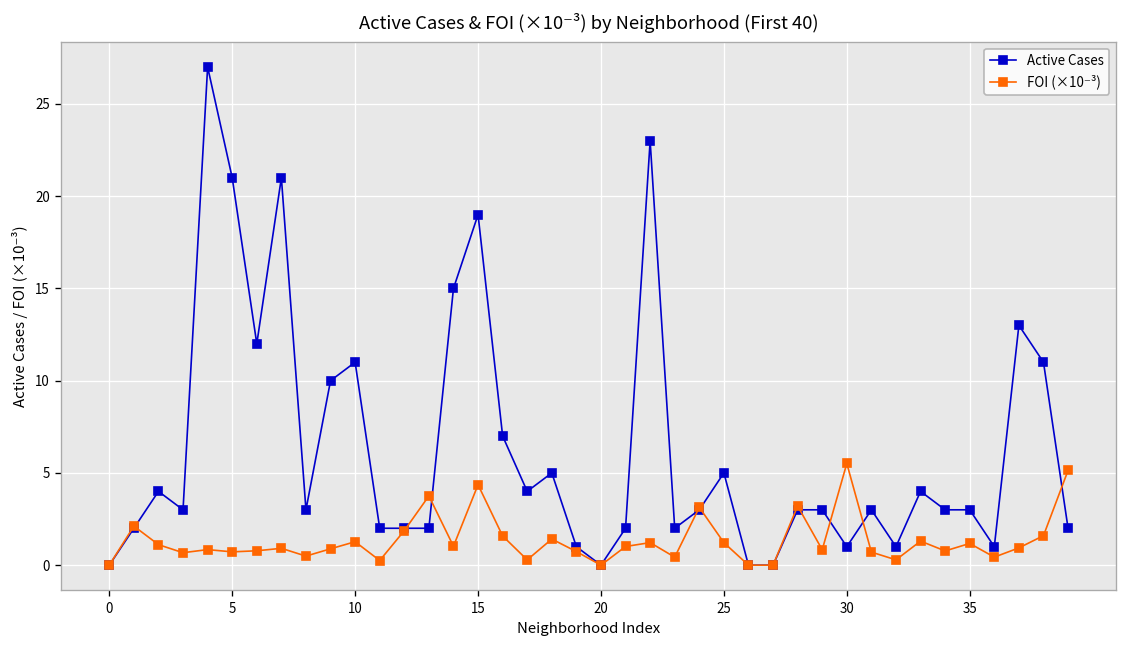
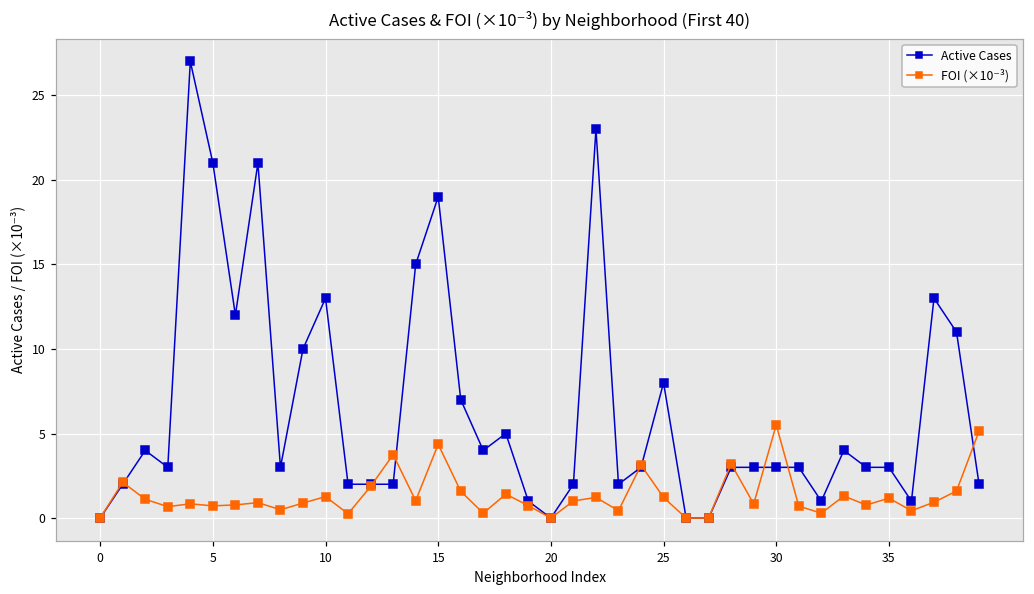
Active Cases, 10: 11 -> 13
Active Cases, 25: 5 -> 8
Active Cases, 30: 1 -> 3
